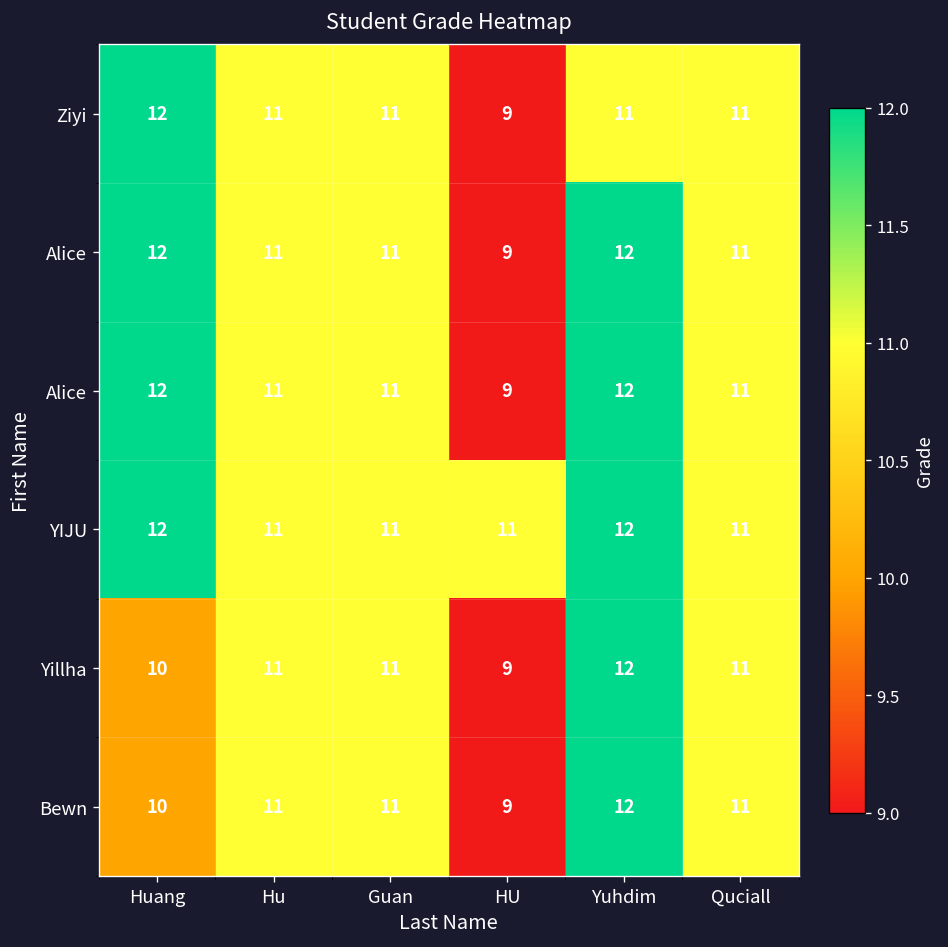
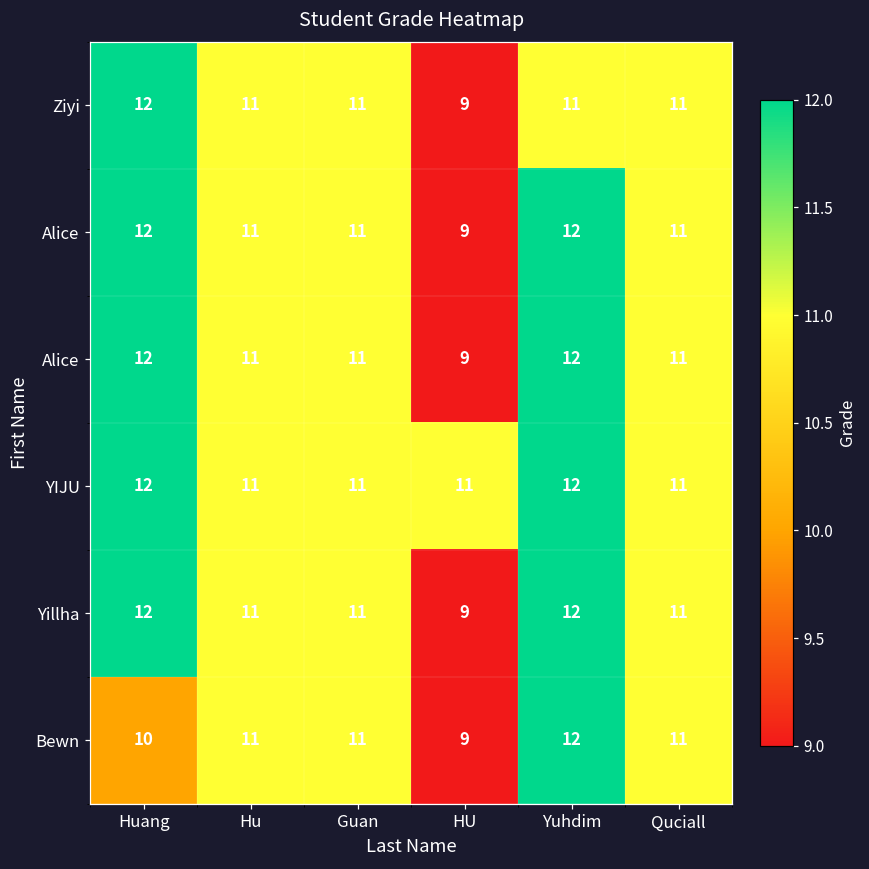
Yillha, Huang: 10 -> 12
